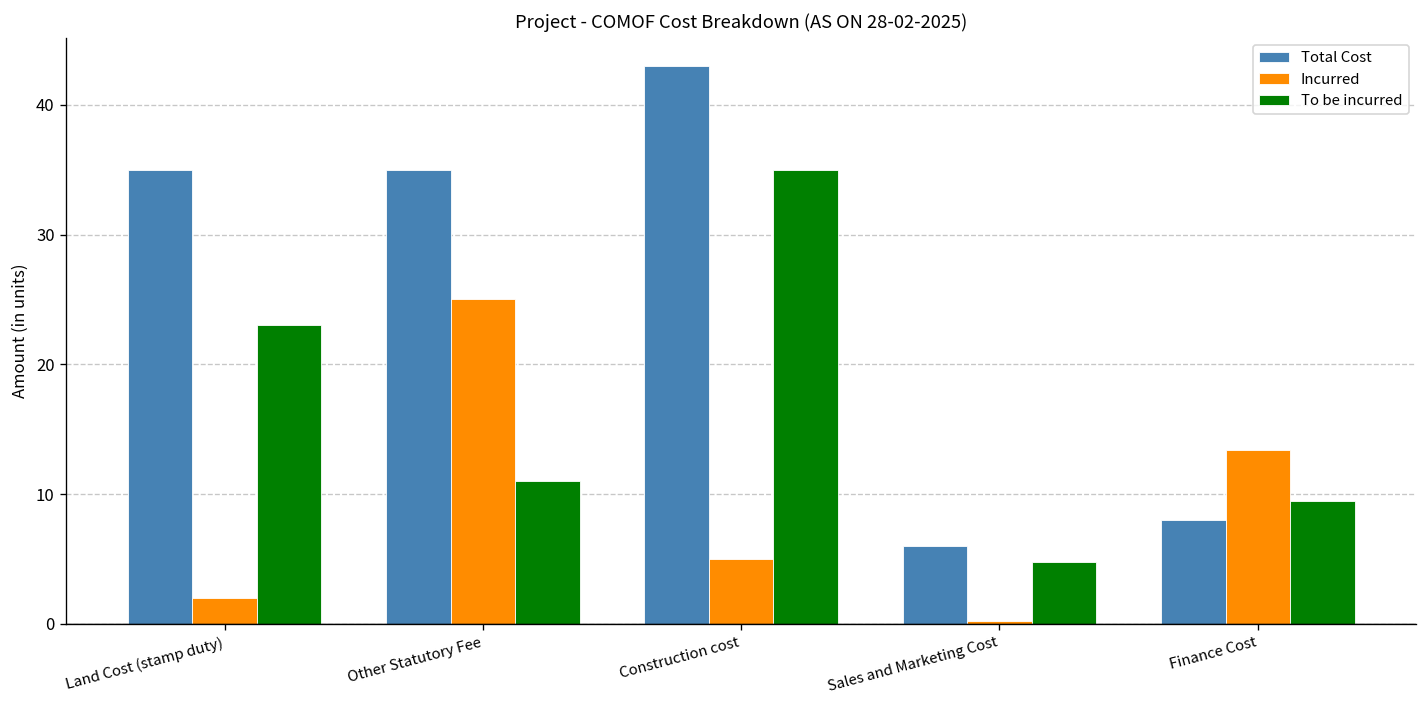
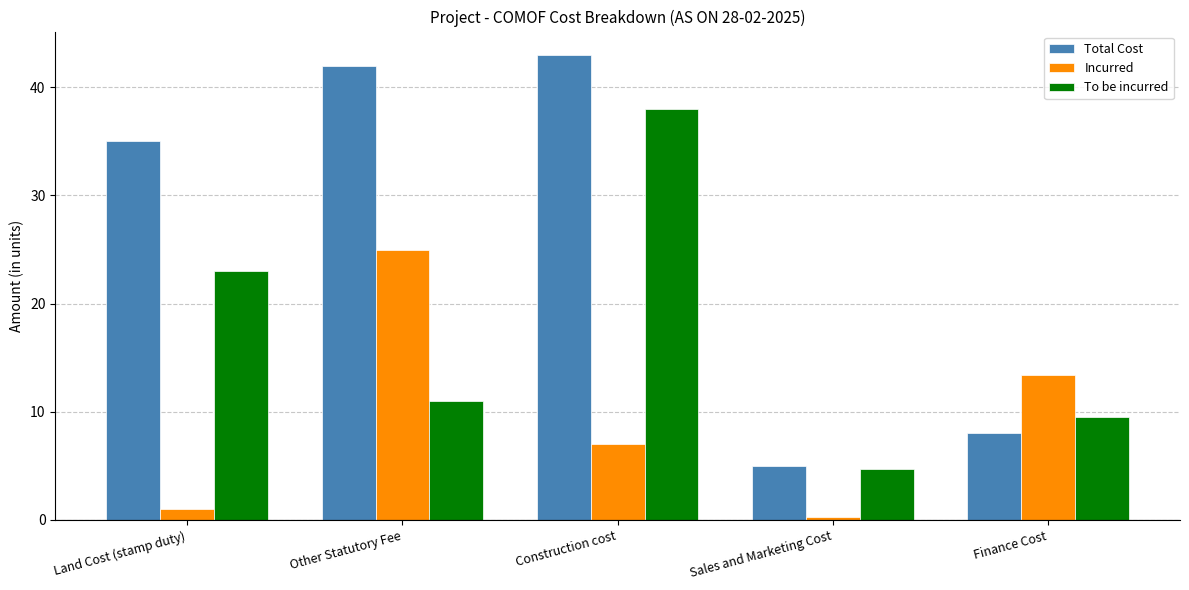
Incurred, Land Cost (stamp duty): 2 -> 1
Total Cost, Other Statutory Fee: 35 -> 42
Incurred, Construction cost: 5 -> 7
To be incurred, Construction cost: 35 -> 38
Total Cost, Sales and Marketing Cost: 6 -> 5
